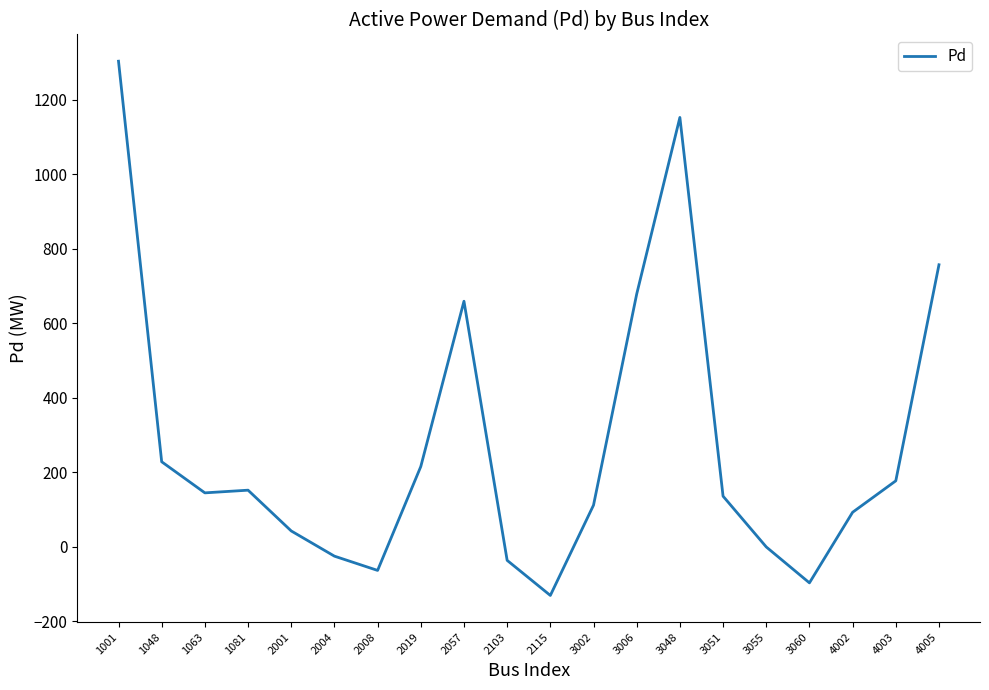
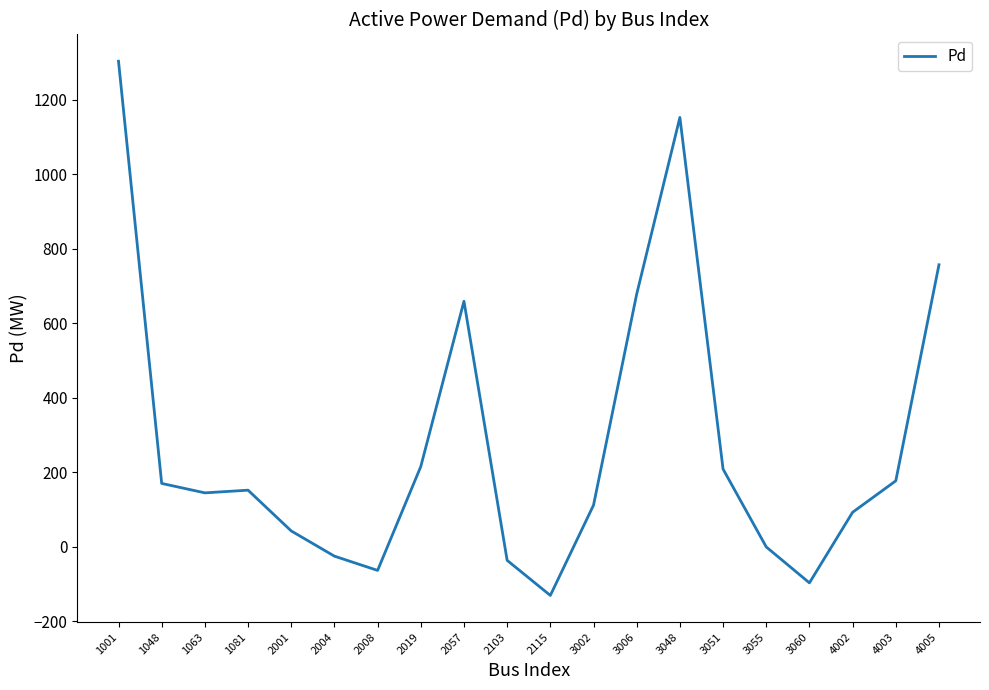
1048: 230 -> 170
3051: 140 -> 210
